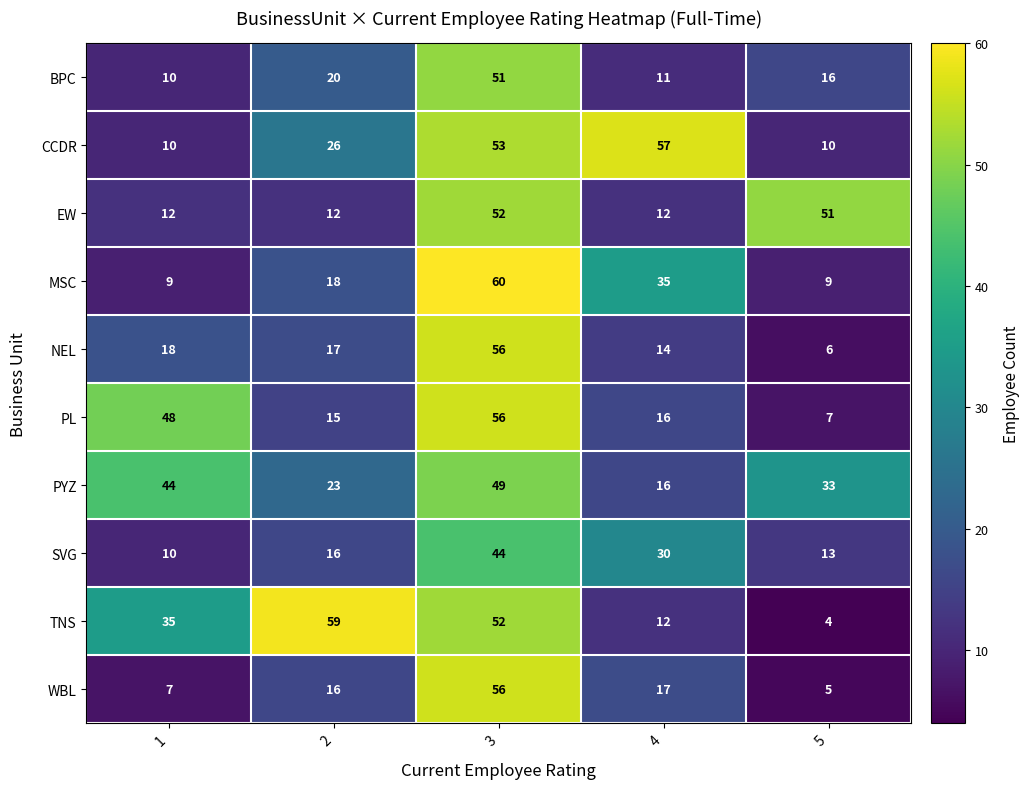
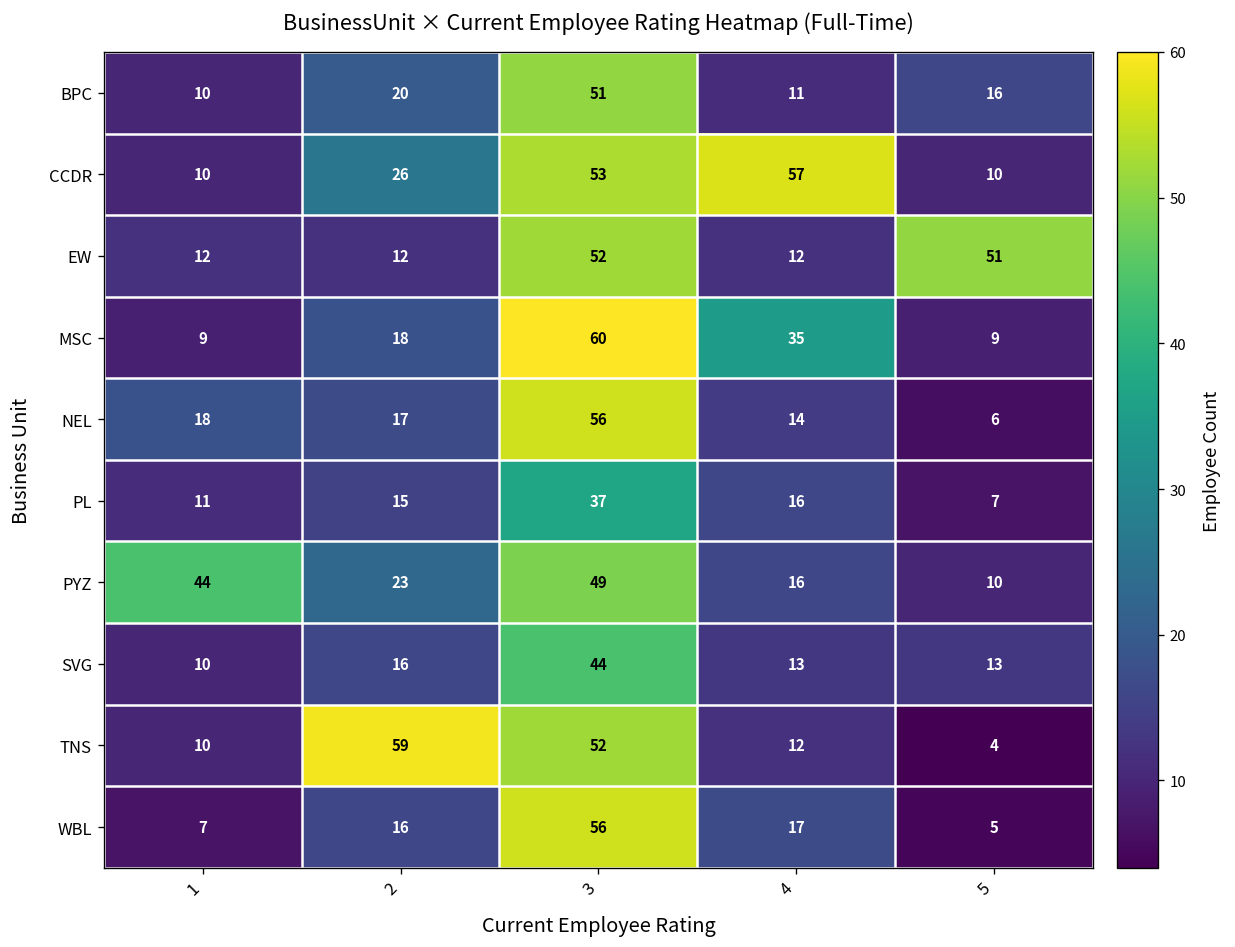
PL, 1: 48 -> 11
PL, 3: 56 -> 37
PYZ, 5: 33 -> 10
SVG, 4: 30 -> 13
TNS, 1: 35 -> 10
